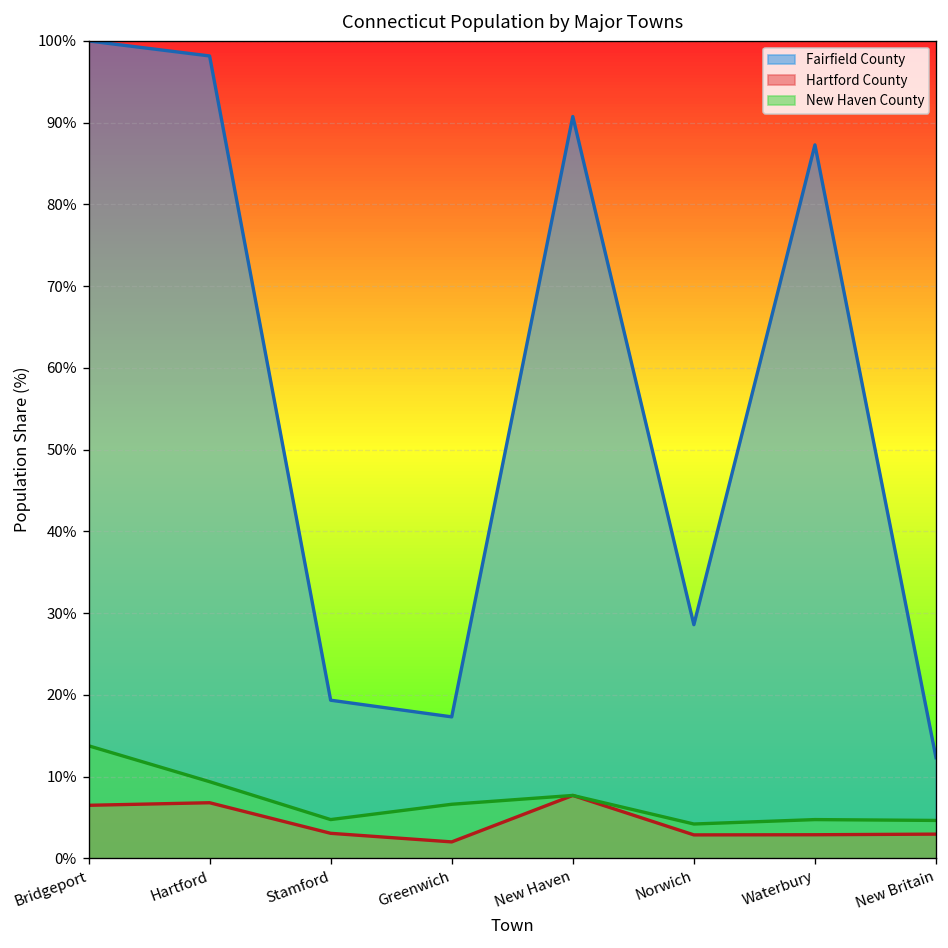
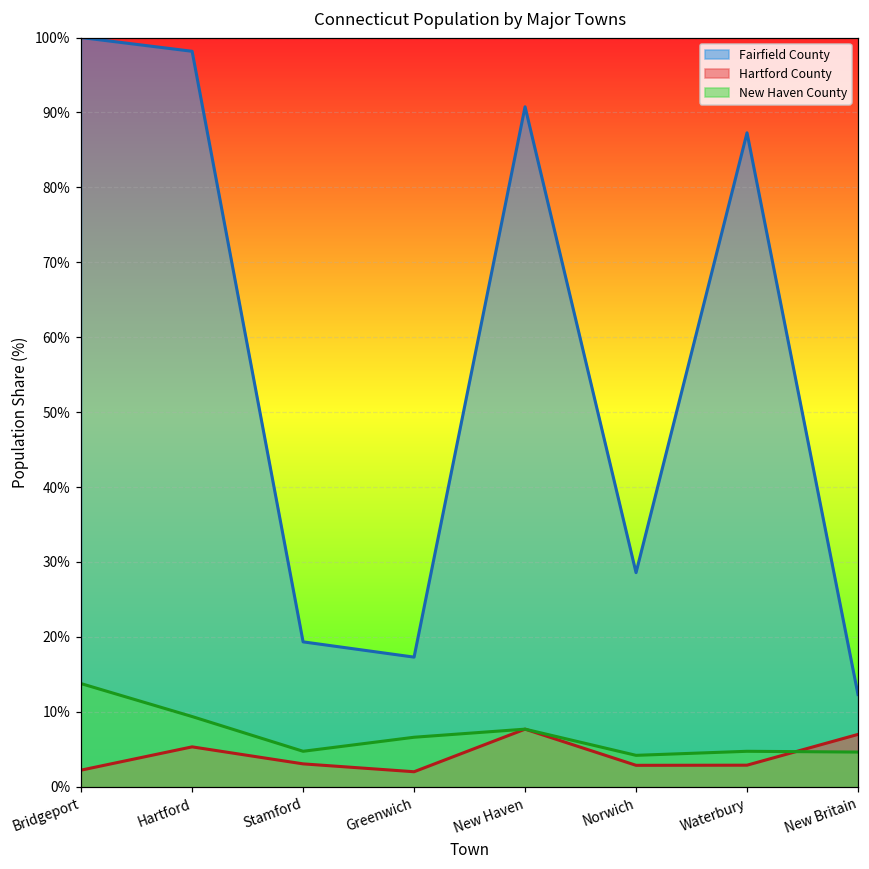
Hartford County, Bridgeport: 6% -> 2%
Hartford County, Hartford: 7% -> 5%
Hartford County, New Britain: 3% -> 7%
